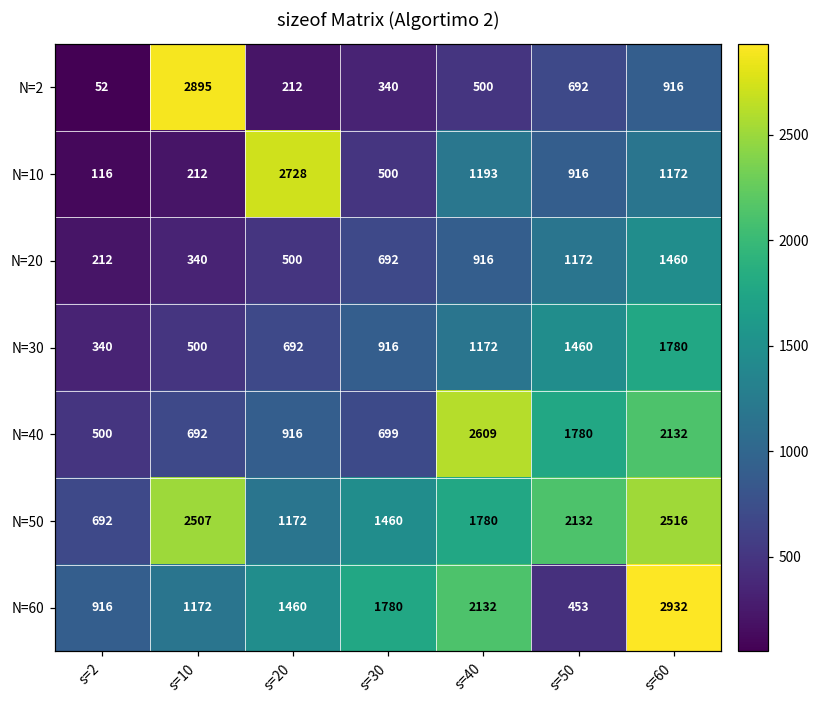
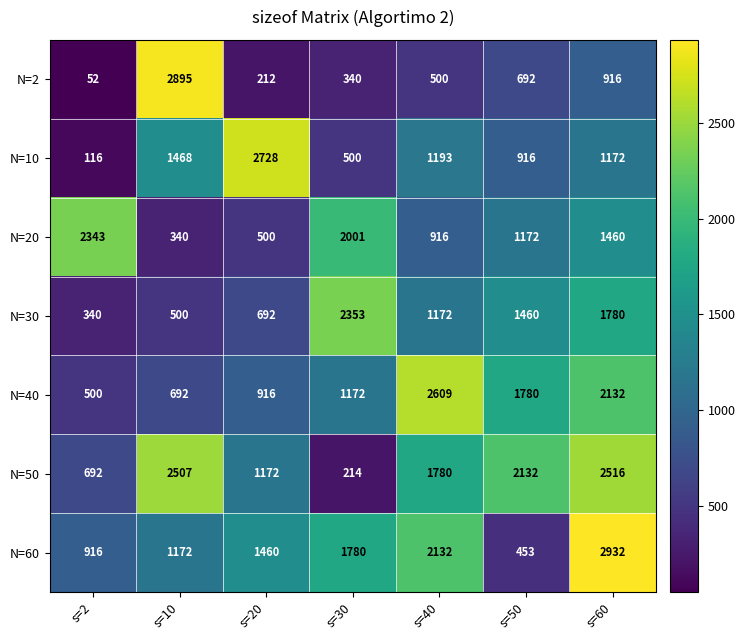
N=10, s=10: 212 -> 1468
N=20, s=2: 212 -> 2343
N=20, s=30: 692 -> 2001
N=30, s=30: 916 -> 2353
N=40, s=30: 699 -> 1172
N=50, s=30: 1460 -> 214
